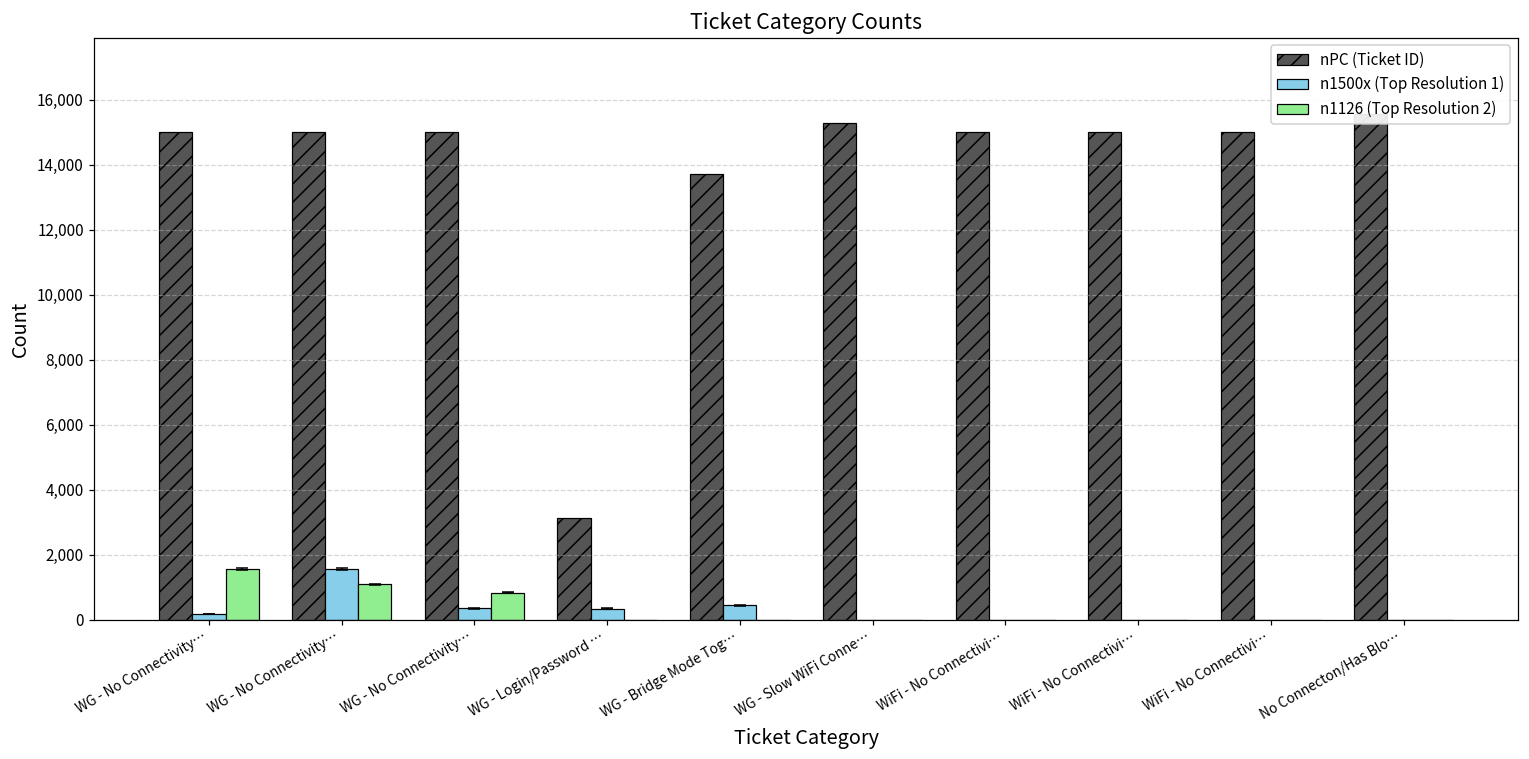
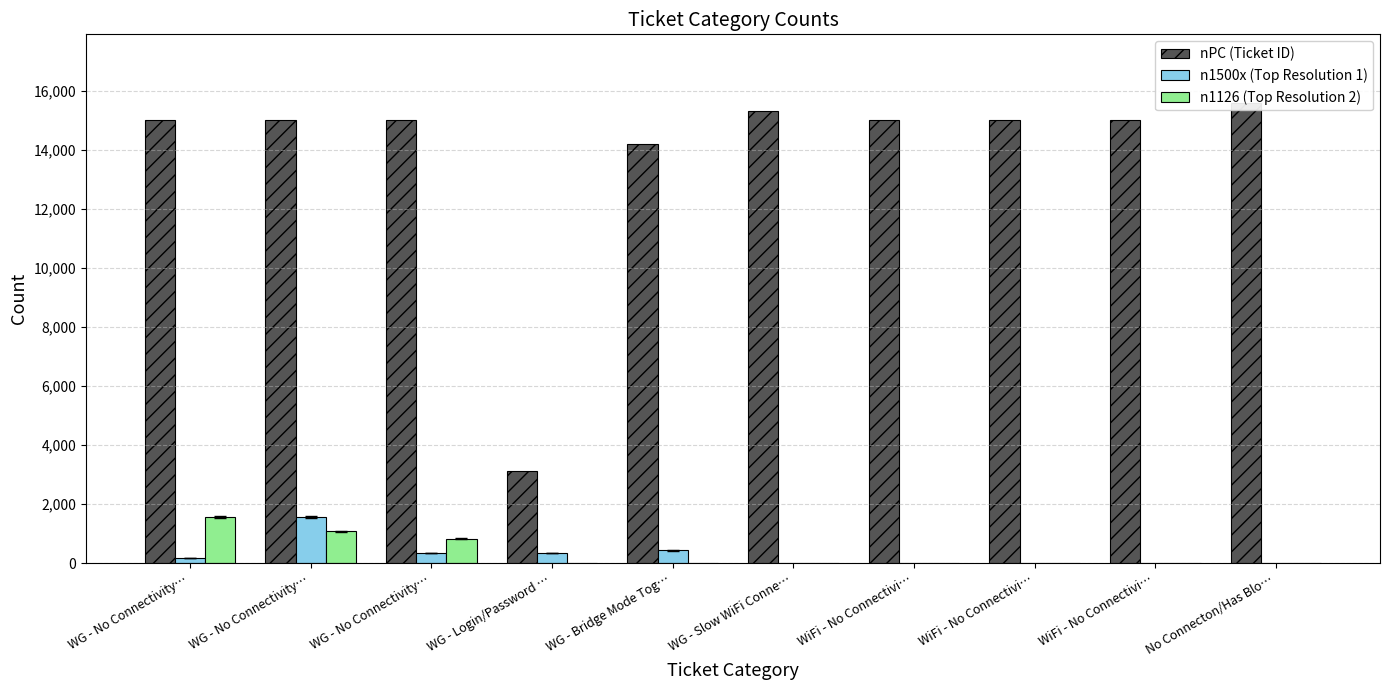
nPC (Ticket ID), WG - Bridge Mode Tog…: 13,700 -> 14,200
